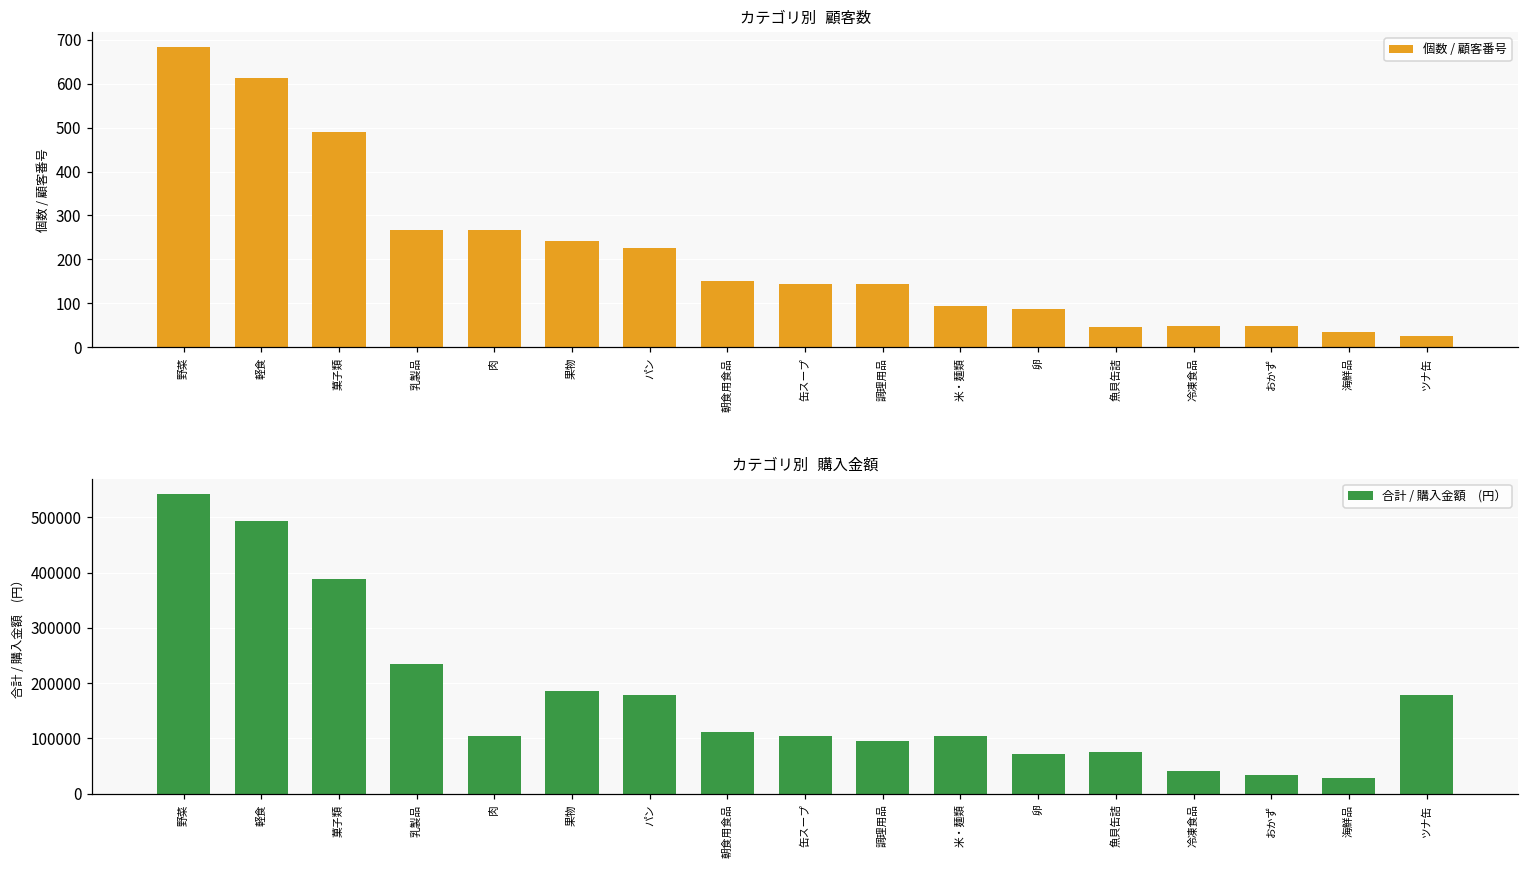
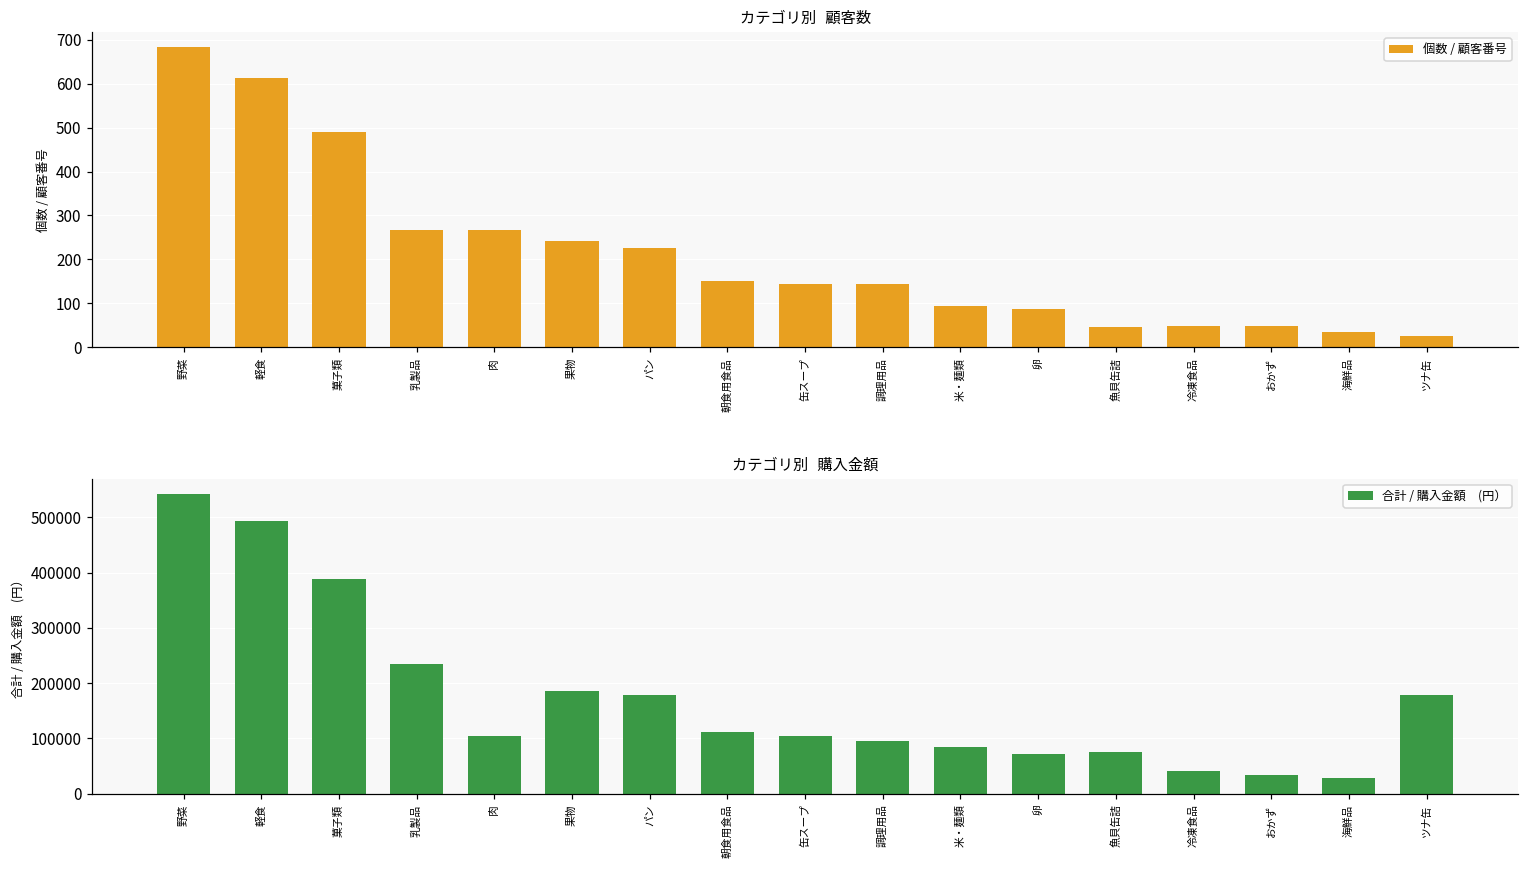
カテゴリ別 購入金額, 米・麺類: 100000 -> 80000
